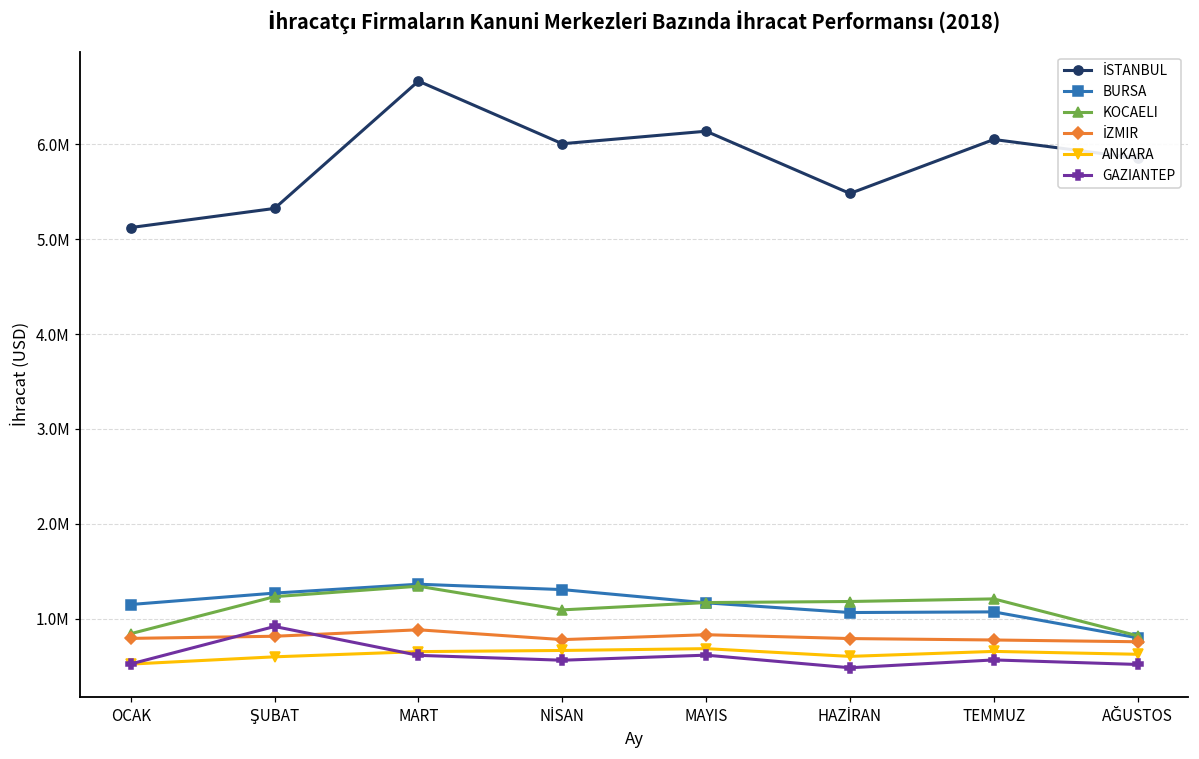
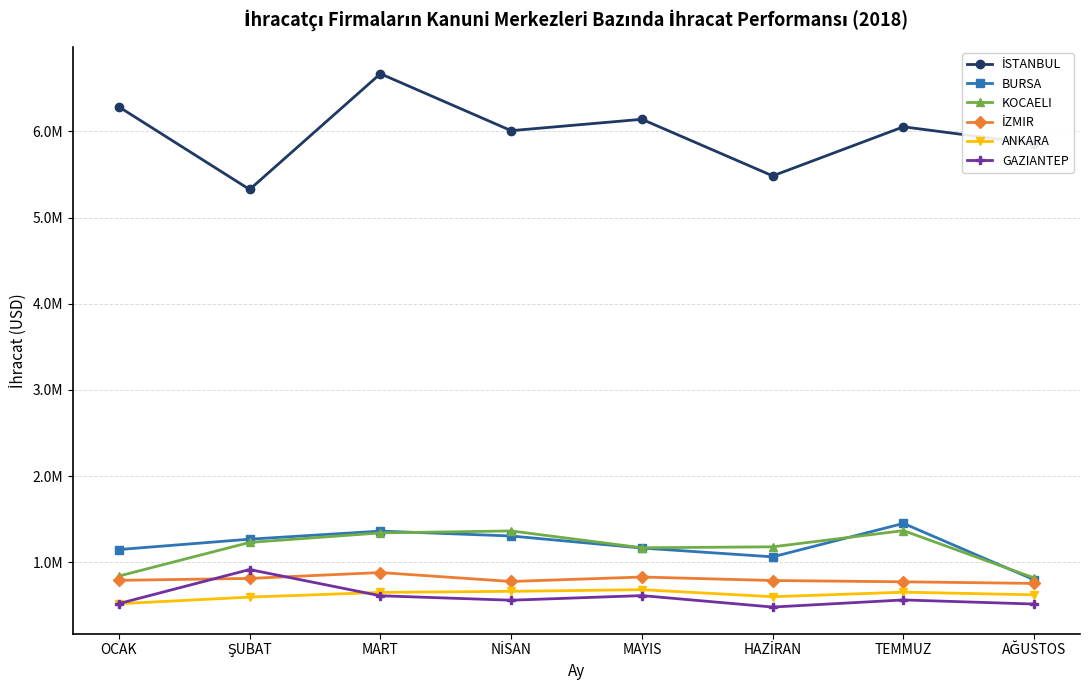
İSTANBUL, OCAK: 5100000 -> 6300000
KOCAELI, NİSAN: 1100000 -> 1400000
BURSA, TEMMUZ: 1100000 -> 1500000
KOCAELI, TEMMUZ: 1200000 -> 1400000
